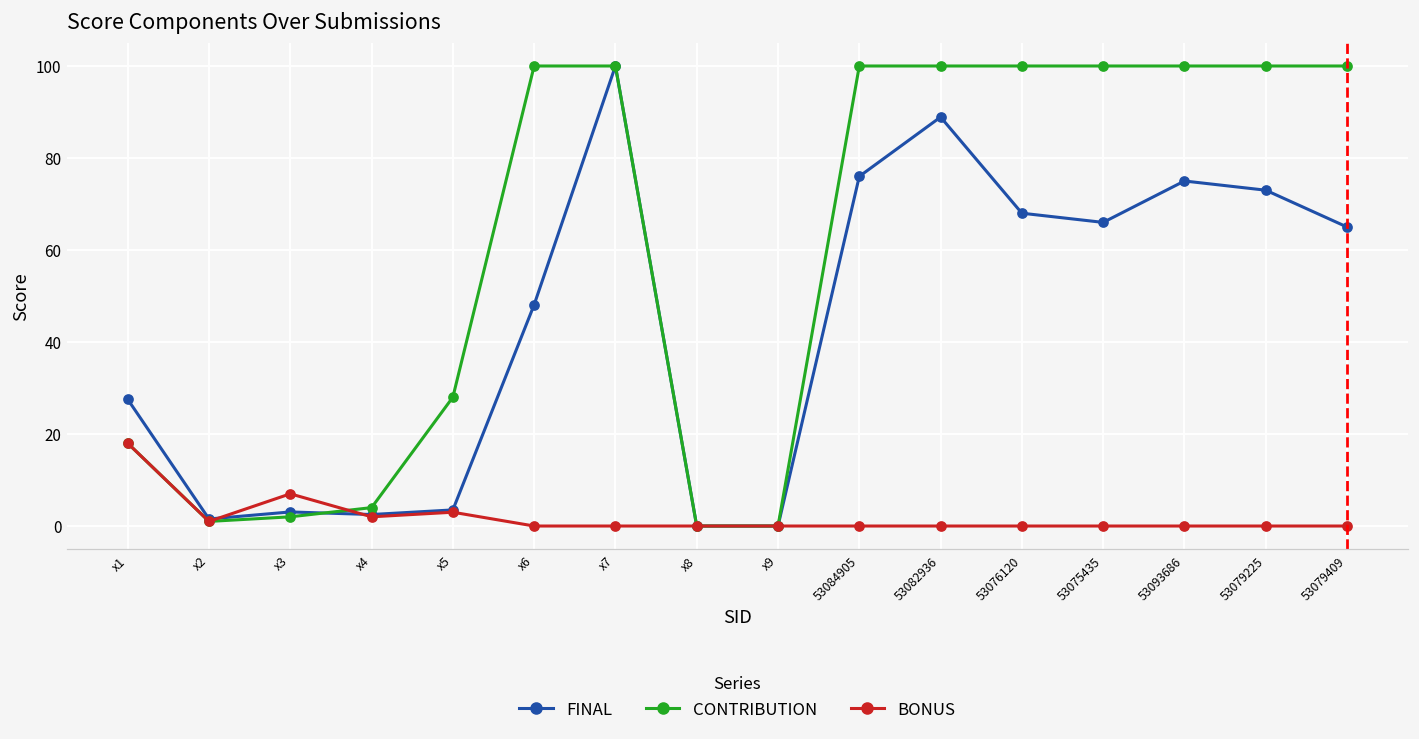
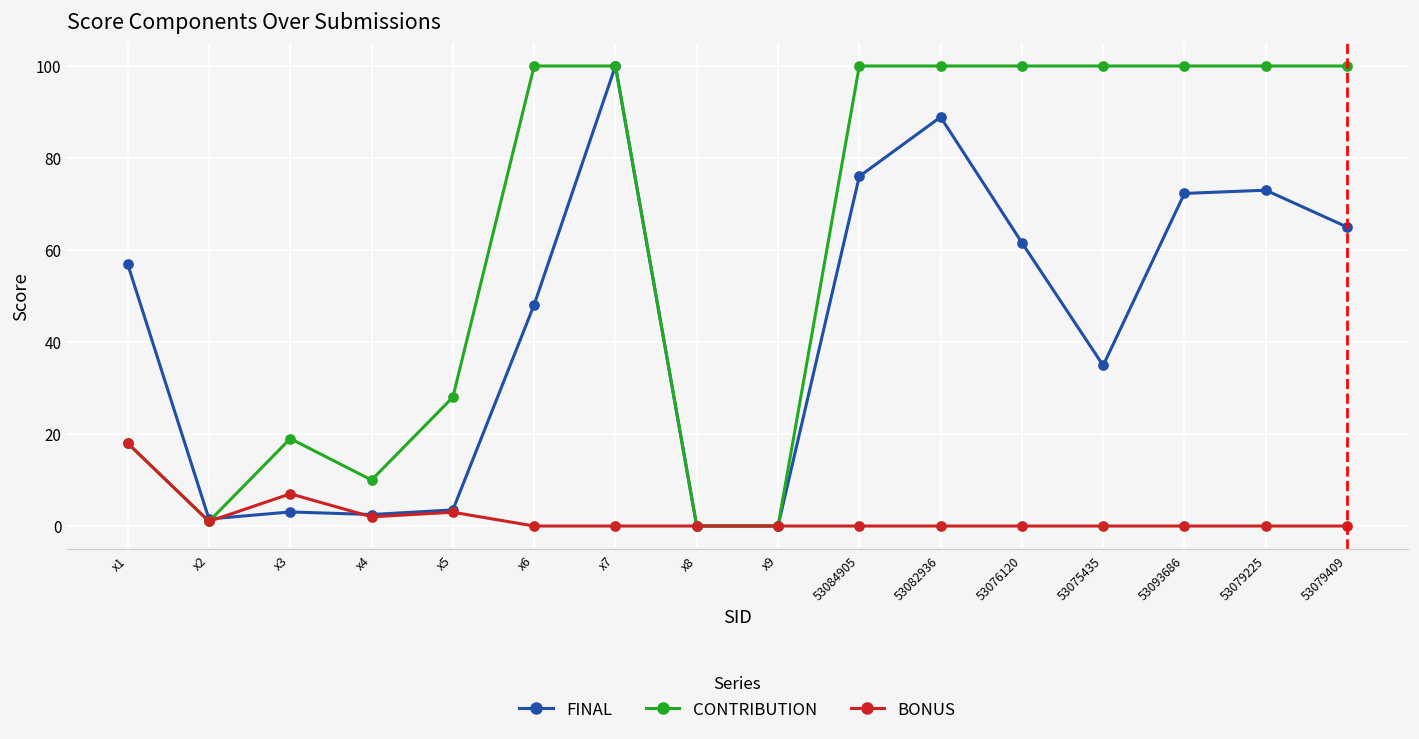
FINAL, x1: 28 -> 57
CONTRIBUTION, x3: 2 -> 19
CONTRIBUTION, x4: 4 -> 10
FINAL, 53076120: 68 -> 62
FINAL, 53075435: 66 -> 35
FINAL, 53093686: 75 -> 72
